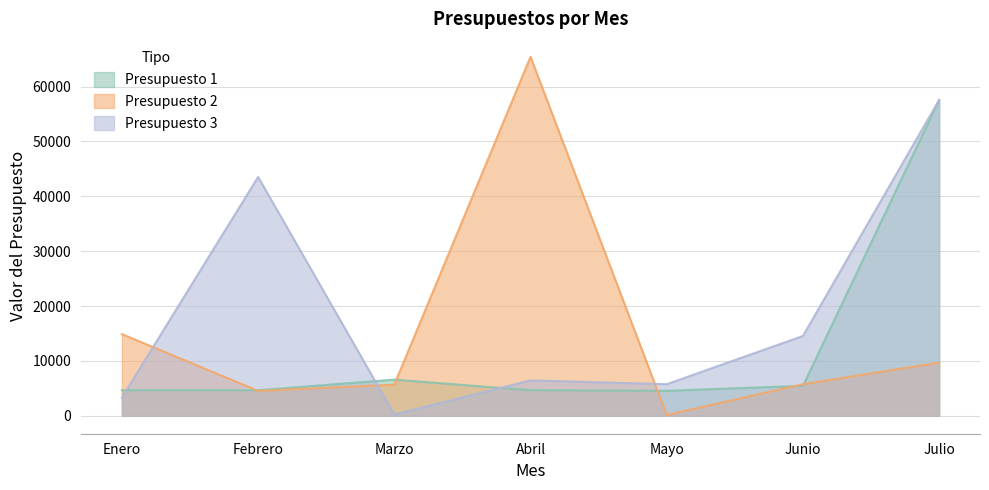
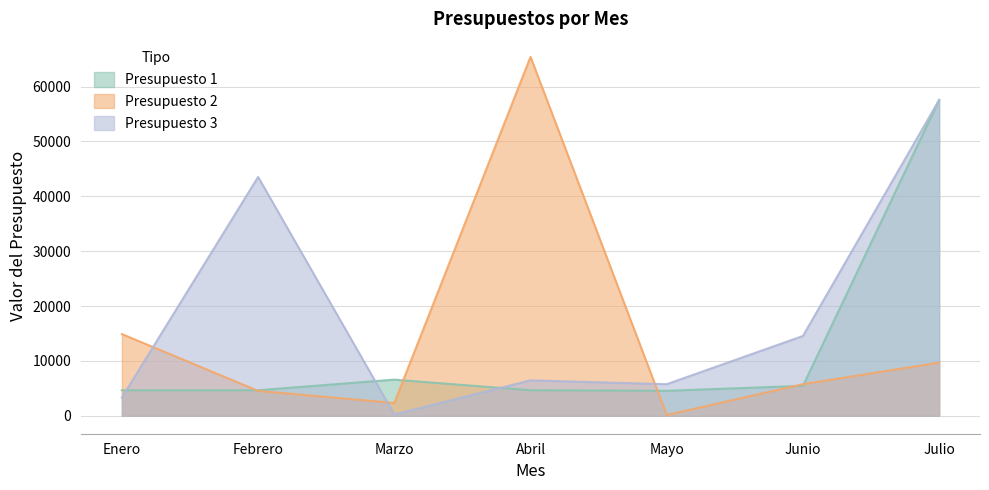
Presupuesto 2, Marzo: 6000 -> 2000
